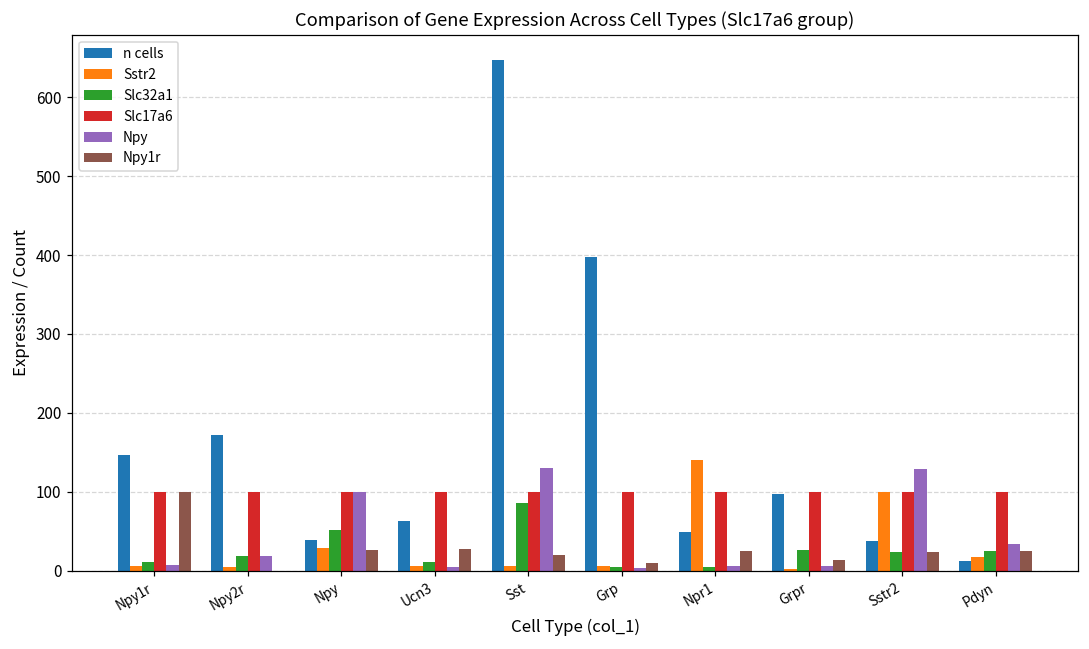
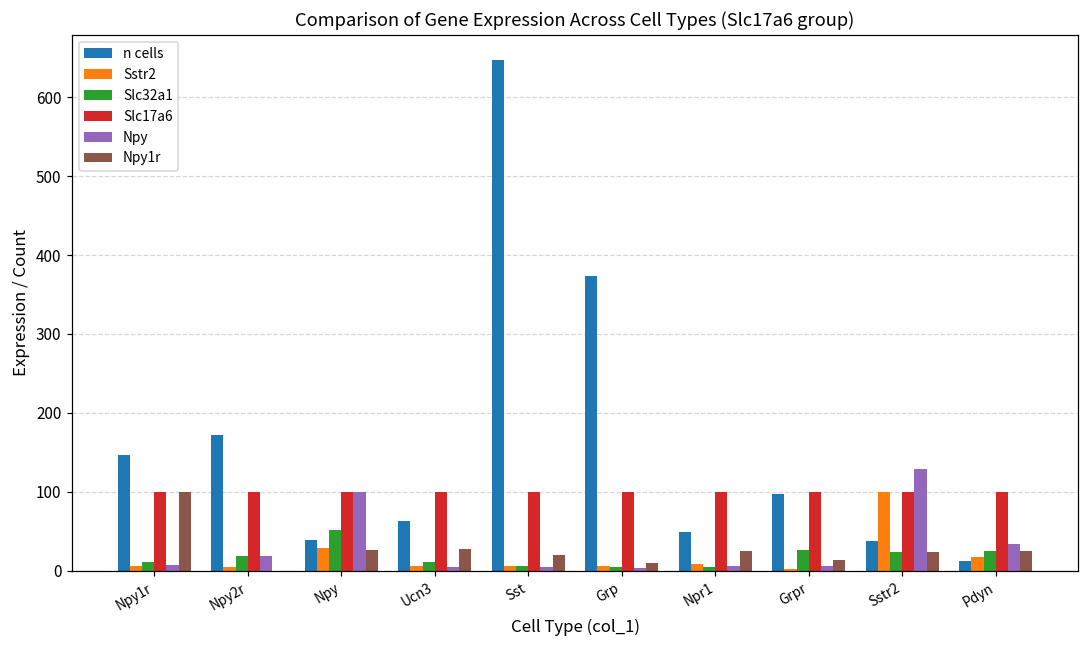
Slc32a1, Sst: 90 -> 10
Npy, Sst: 130 -> 0
n cells, Grp: 400 -> 370
Sstr2, Npr1: 140 -> 10
